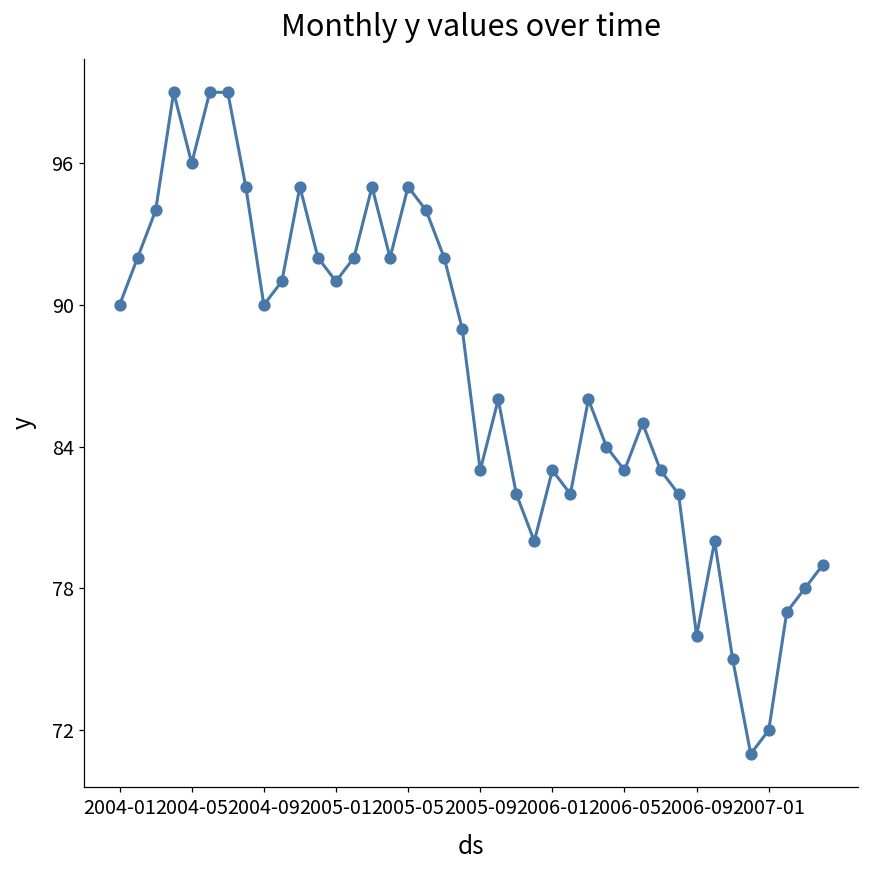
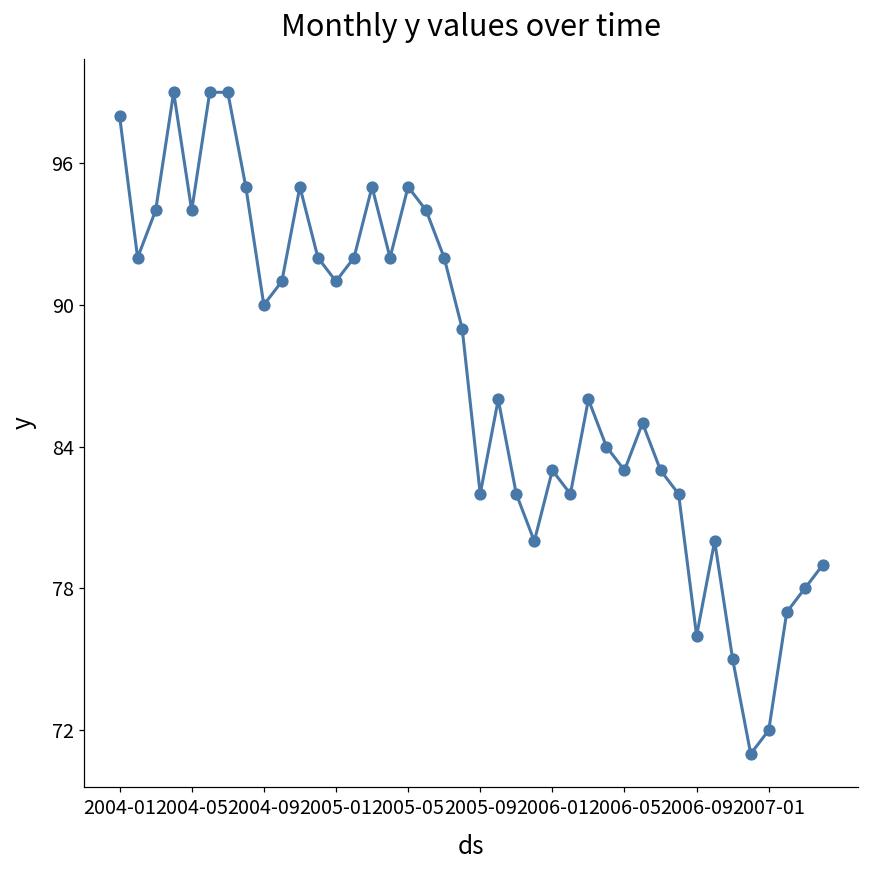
2004-01: 90 -> 98
2004-05: 96 -> 94
2005-09: 83 -> 82
